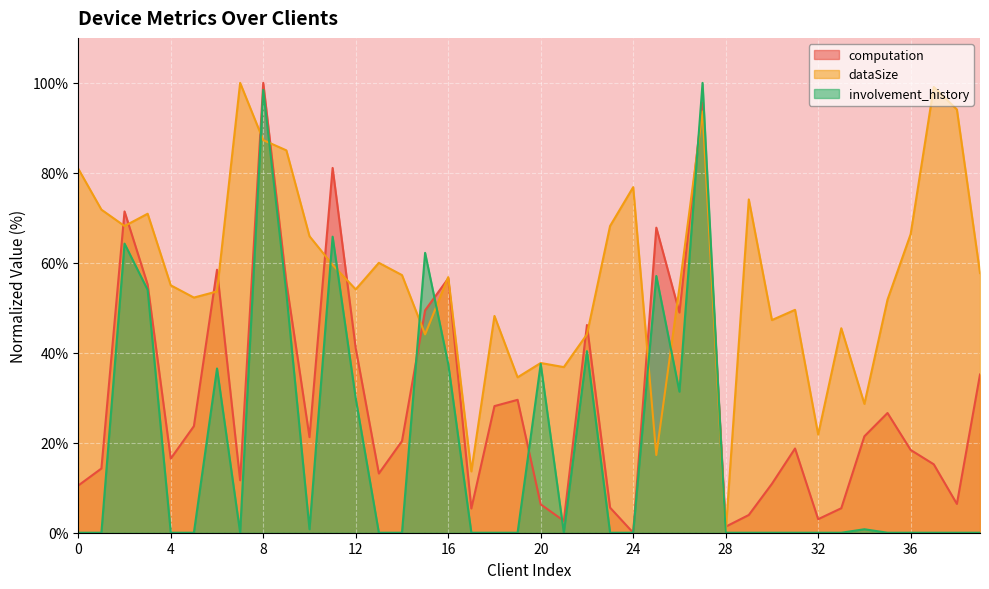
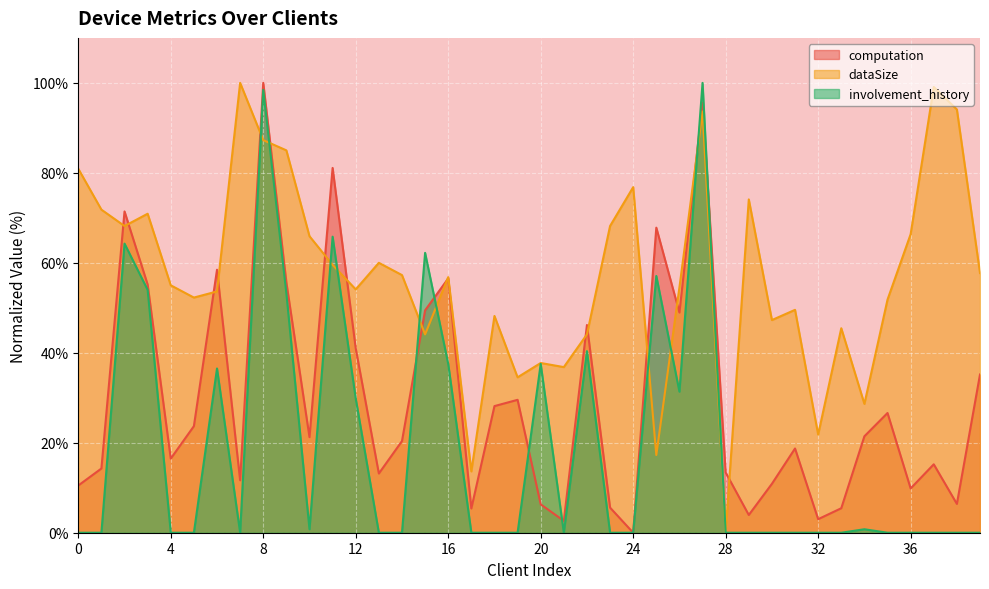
computation, 28: 1% -> 13%
computation, 36: 18% -> 10%
